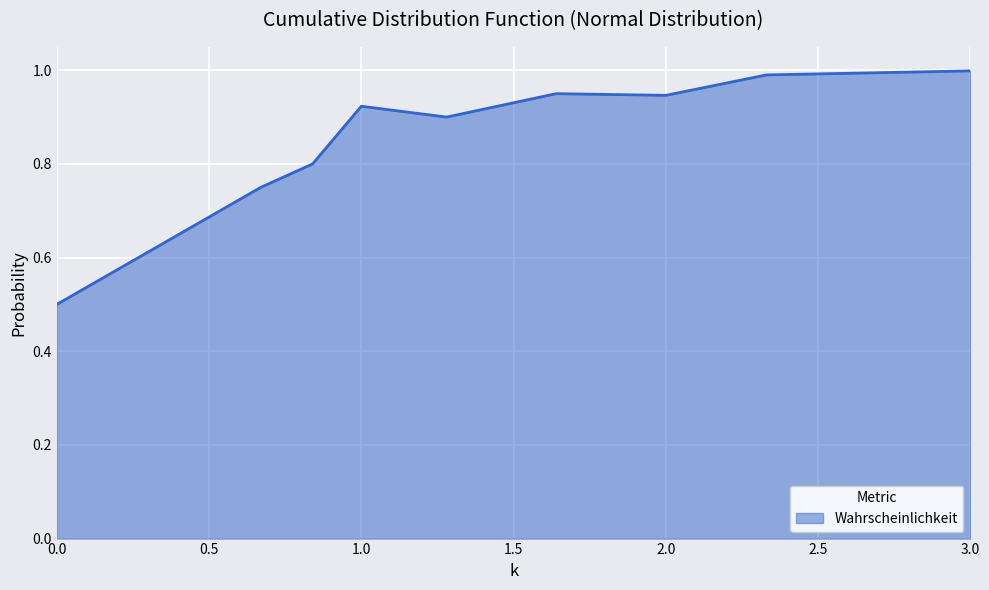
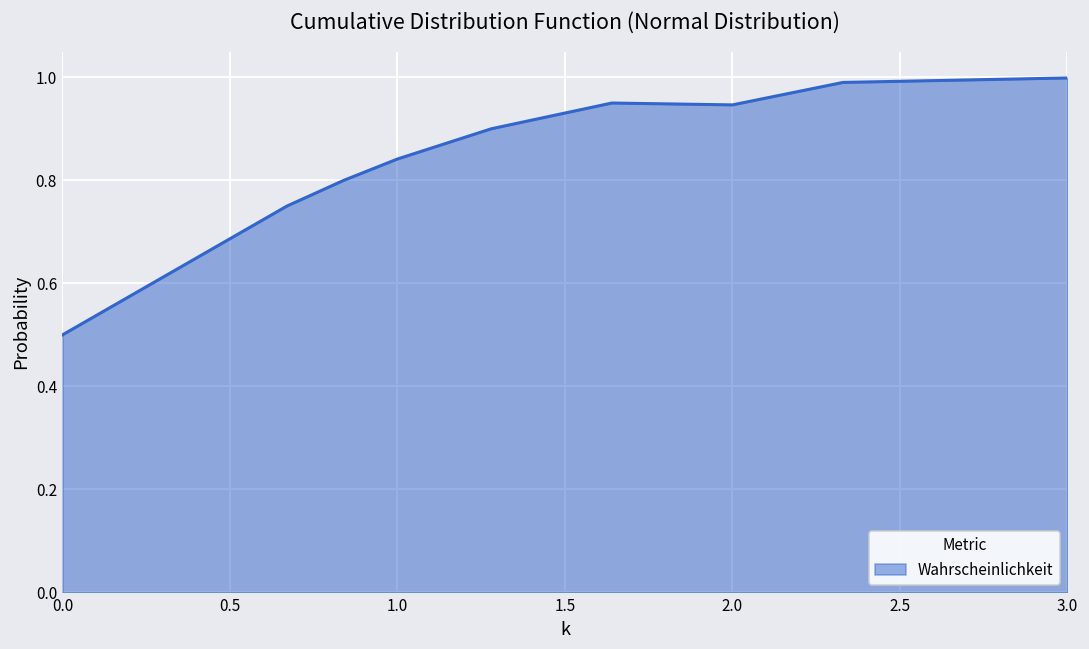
1.0: 0.92 -> 0.84
